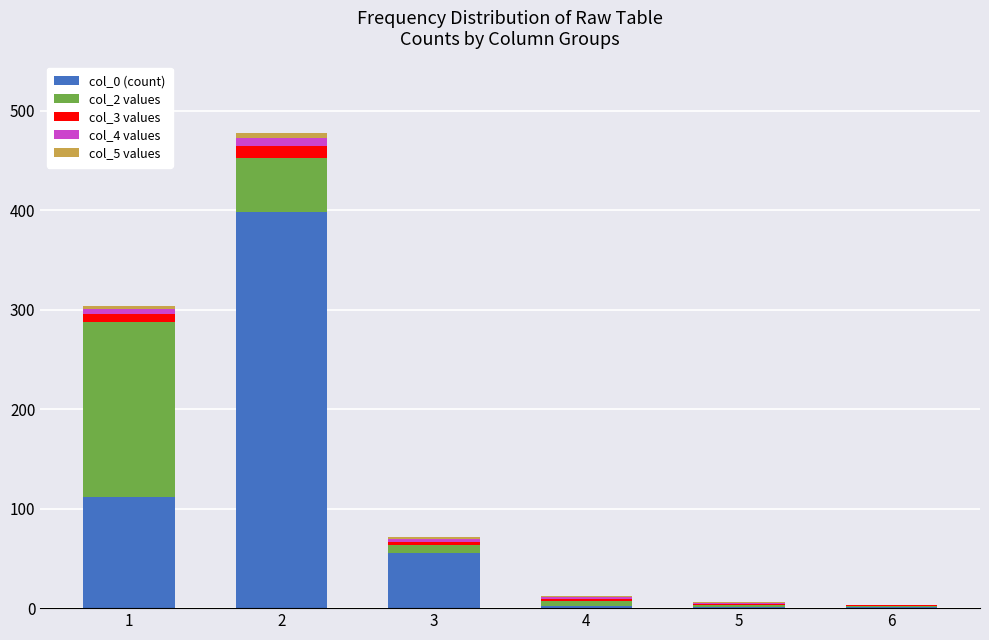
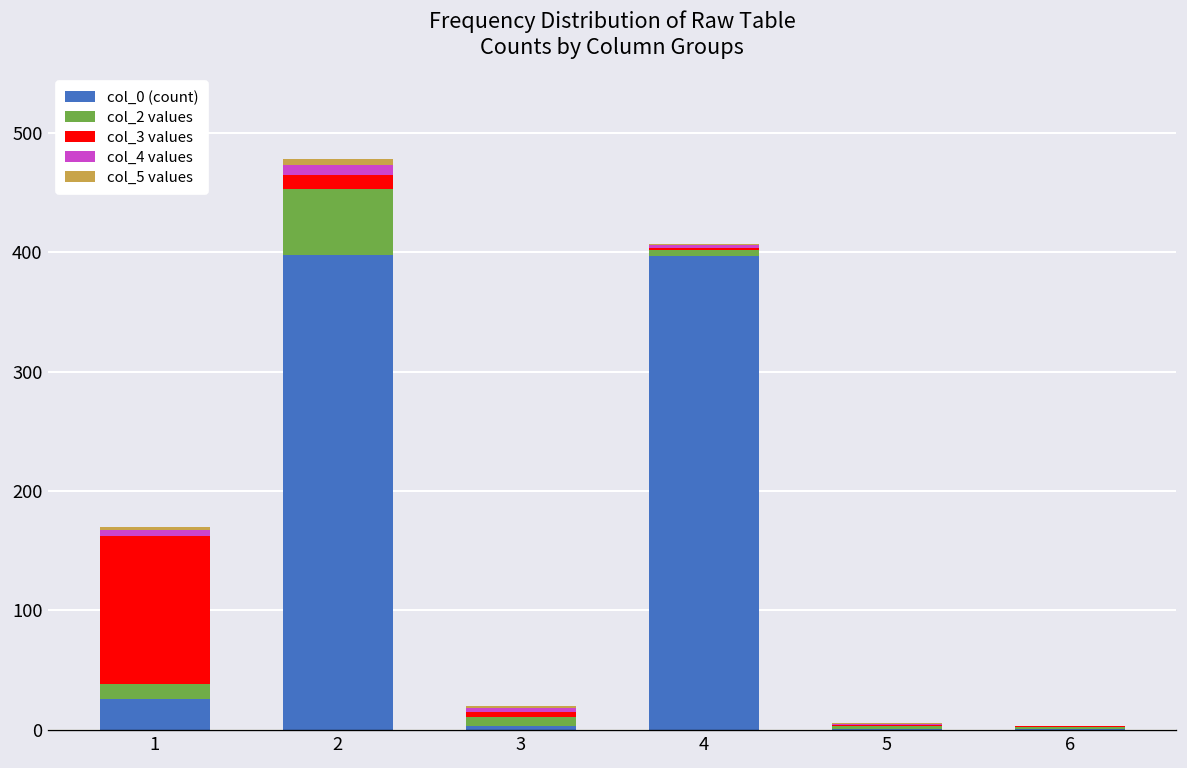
col_0 (count), 1: 110 -> 30
col_2 values, 1: 180 -> 10
col_3 values, 1: 10 -> 120
col_0 (count), 3: 60 -> 0
col_0 (count), 4: 0 -> 400
